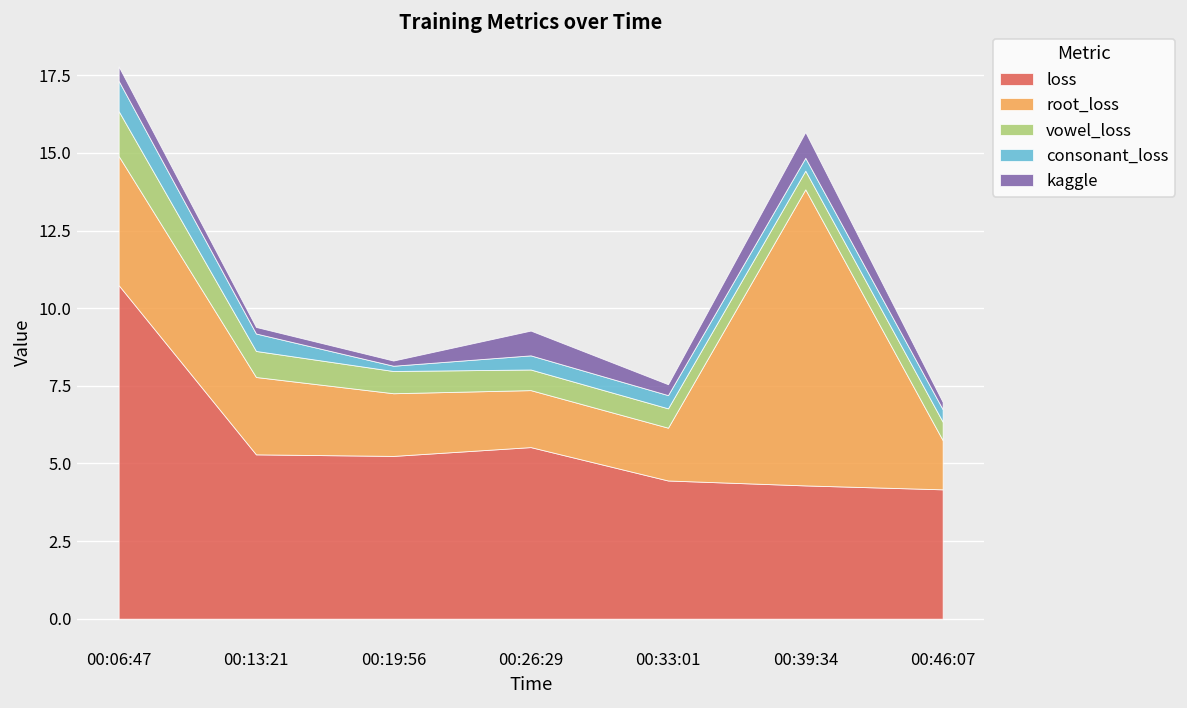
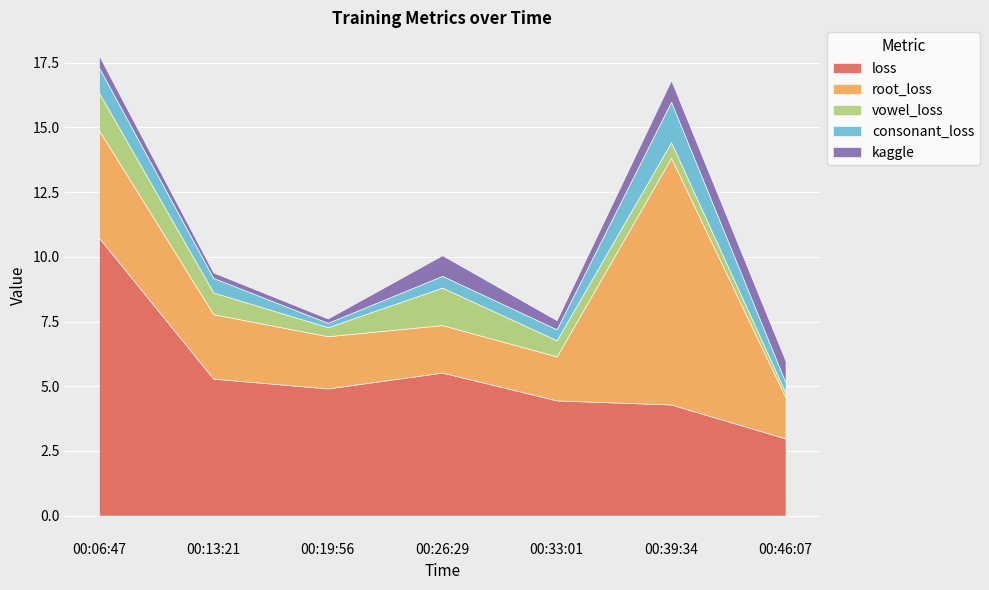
loss, 00:19:56: 5.2 -> 4.9
vowel_loss, 00:19:56: 0.7 -> 0.3
vowel_loss, 00:26:29: 0.7 -> 1.4
consonant_loss, 00:39:34: 0.4 -> 1.6
loss, 00:46:07: 4.2 -> 3.0
vowel_loss, 00:46:07: 0.6 -> 0.2
kaggle, 00:46:07: 0.2 -> 0.8
